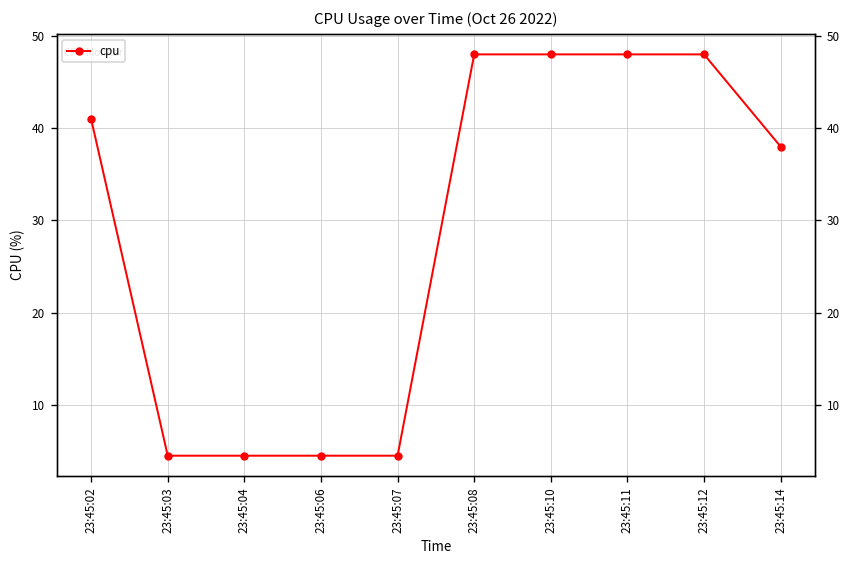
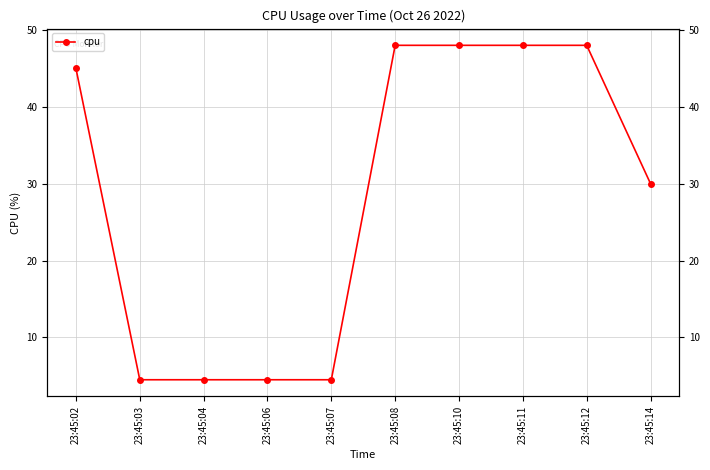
23:45:02: 41 -> 45
23:45:14: 38 -> 30
